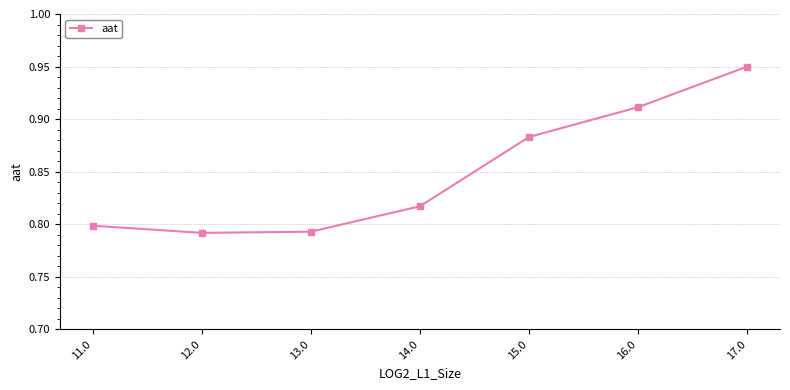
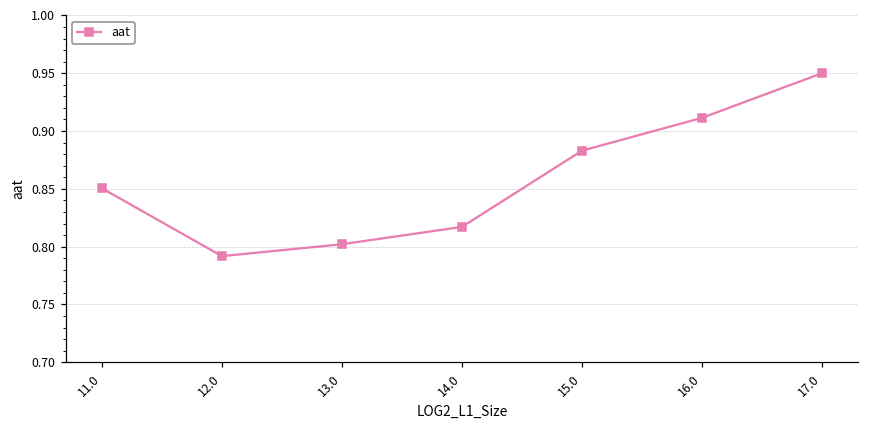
11.0: 0.799 -> 0.851
13.0: 0.793 -> 0.802
